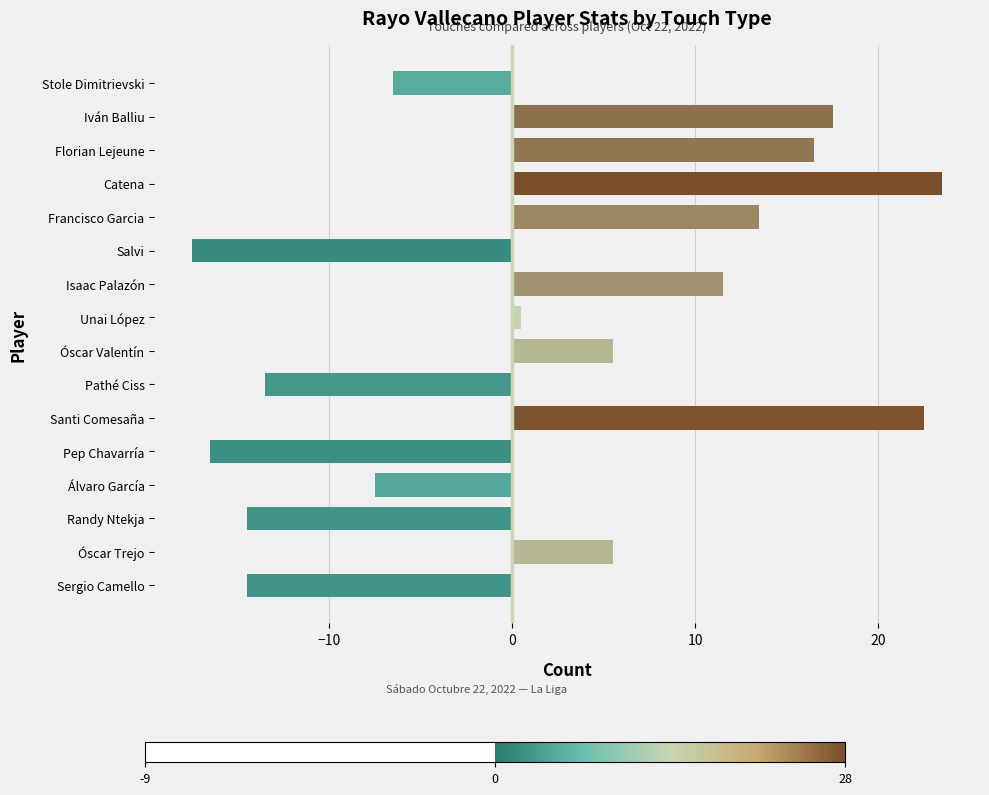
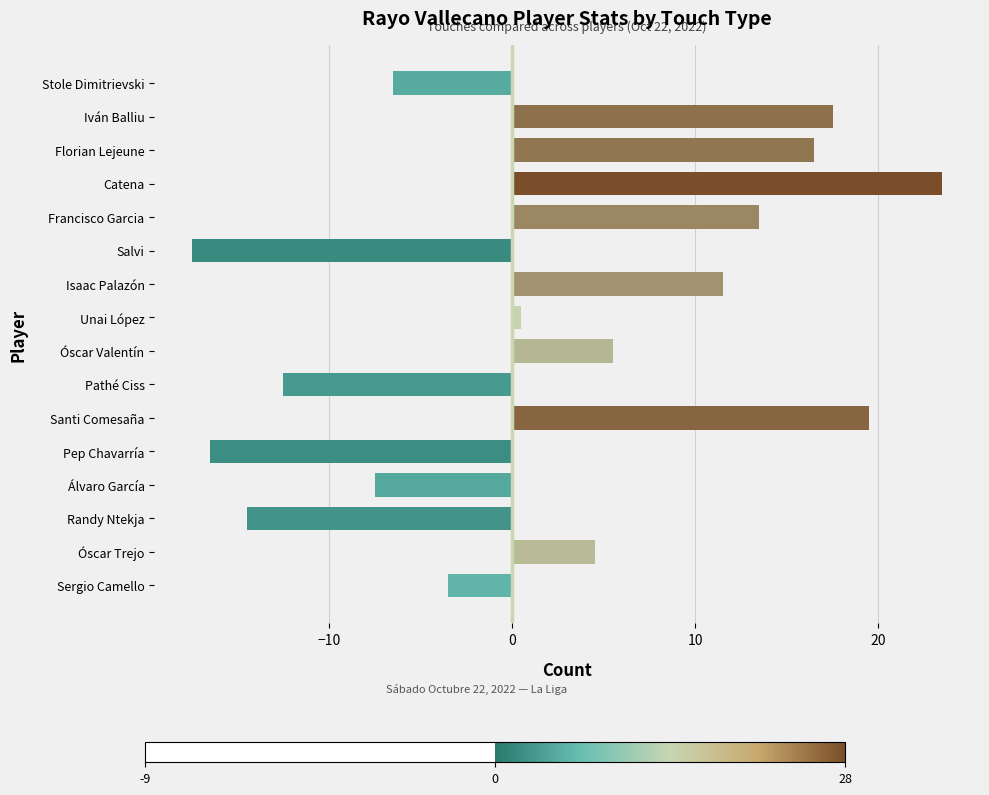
Pathé Ciss: -13.5 -> -12.5
Santi Comesaña: 22.5 -> 19.5
Óscar Trejo: 5.5 -> 4.5
Sergio Camello: -14.5 -> -3.5
